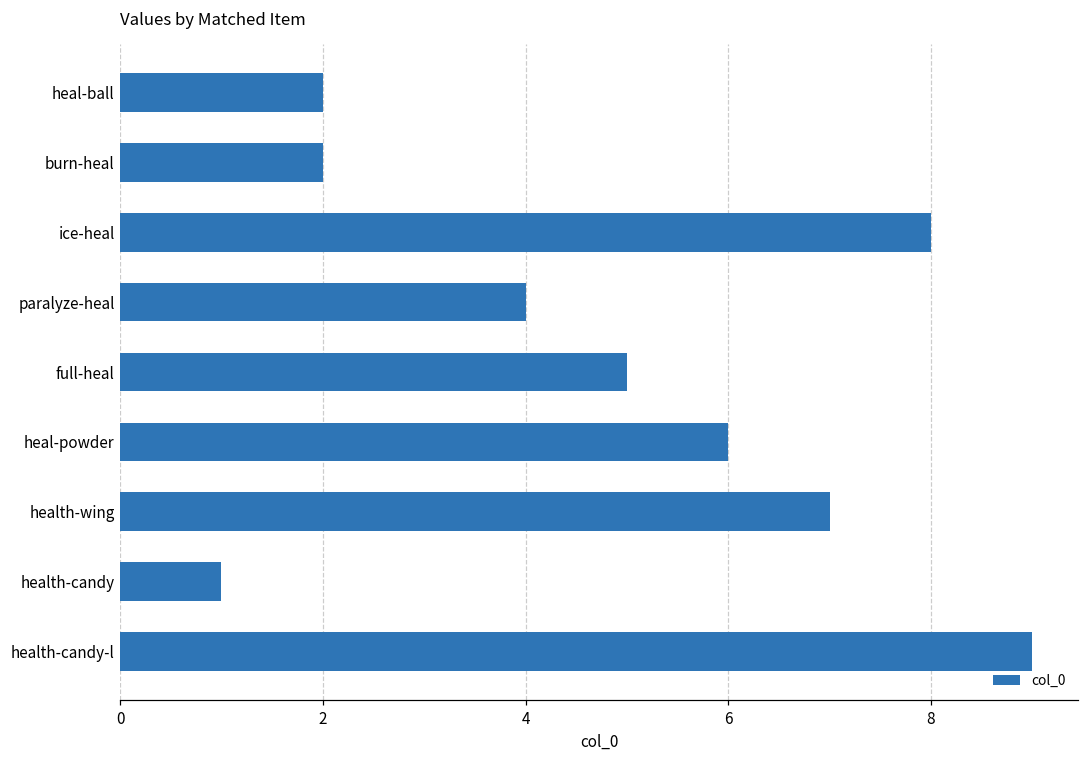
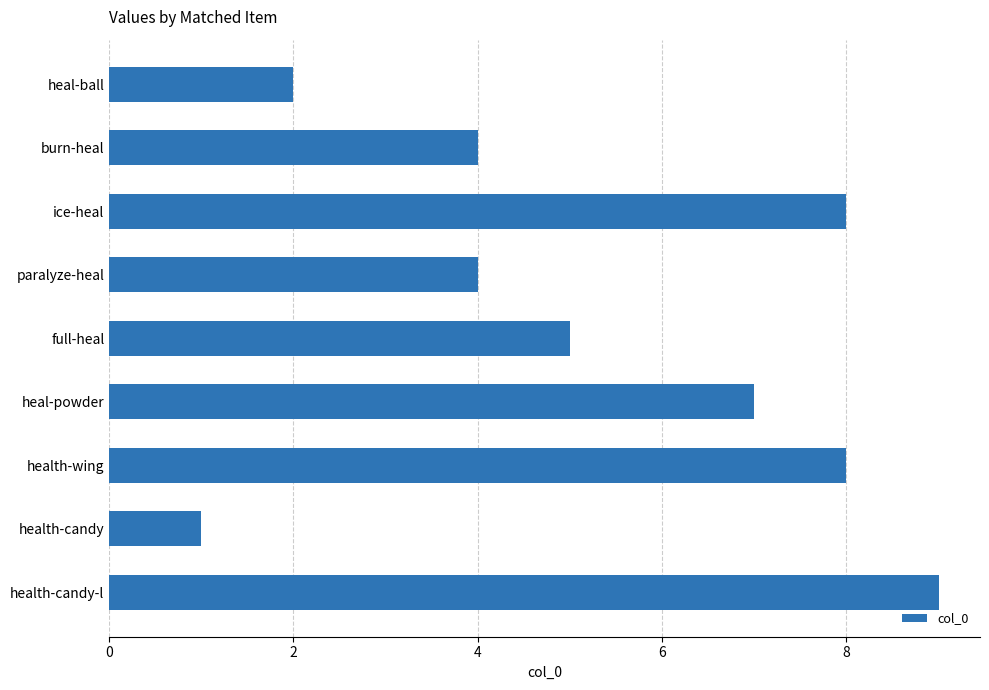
burn-heal: 2 -> 4
heal-powder: 6 -> 7
health-wing: 7 -> 8
